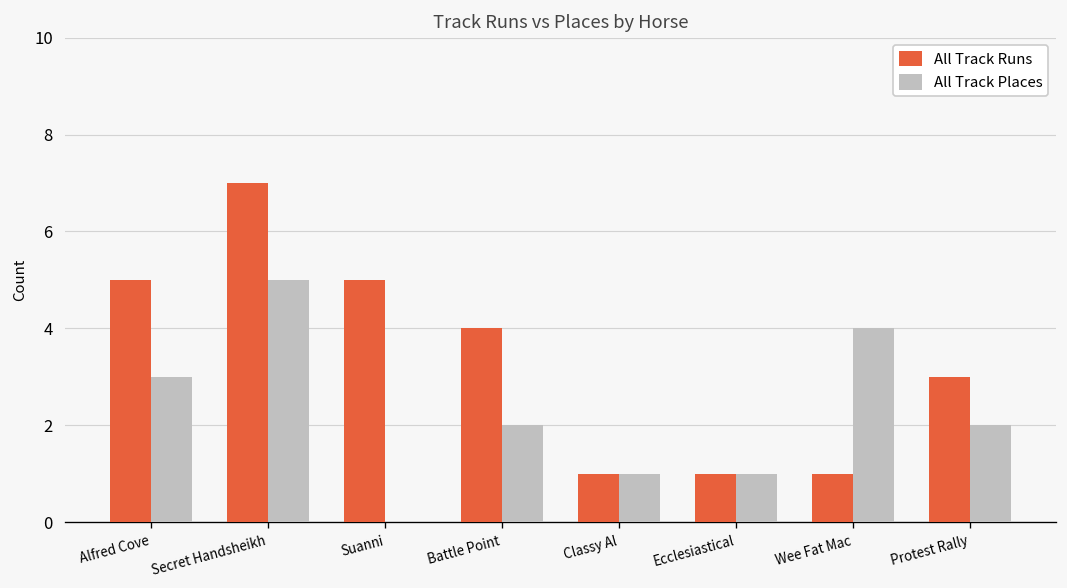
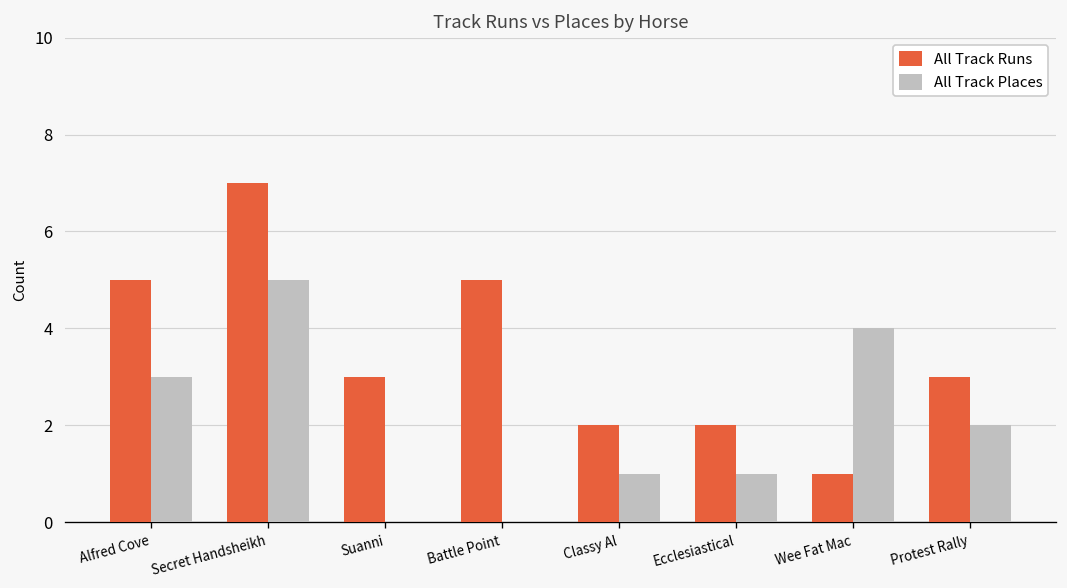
All Track Runs, Suanni: 5 -> 3
All Track Runs, Battle Point: 4 -> 5
All Track Places, Battle Point: 2 -> 0
All Track Runs, Classy Al: 1 -> 2
All Track Runs, Ecclesiastical: 1 -> 2
